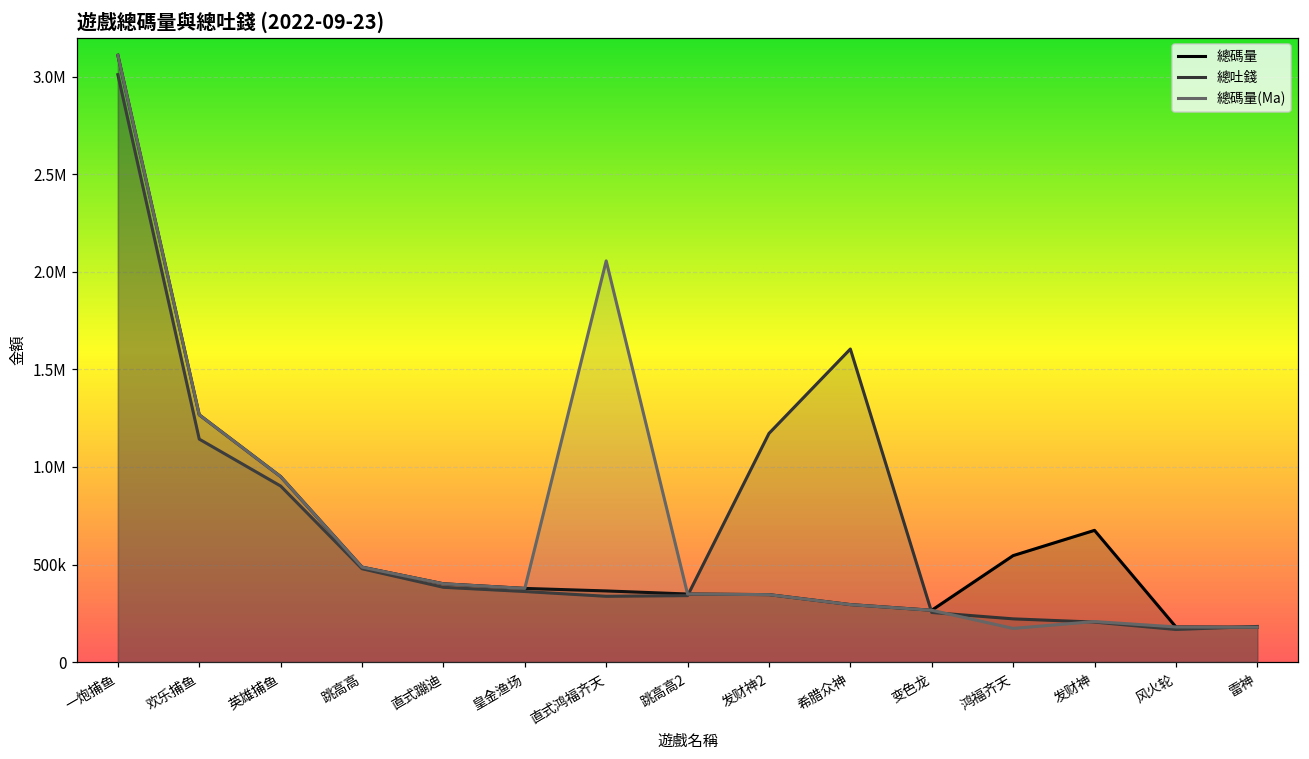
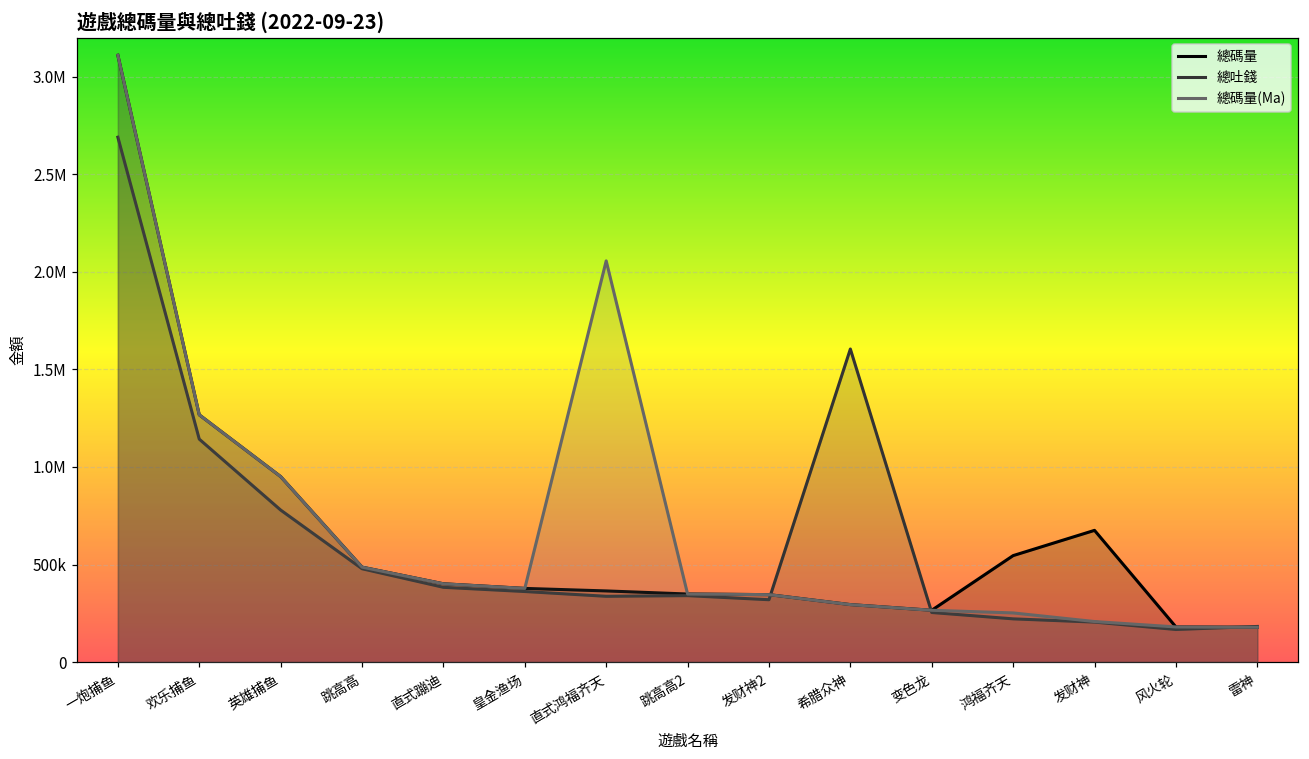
總吐錢, 一炮捕鱼: 3010000 -> 2690000
總吐錢, 英雄捕鱼: 900000 -> 780000
總吐錢, 发财神2: 1170000 -> 320000
總碼量(Ma), 鸿福齐天: 170000 -> 250000
